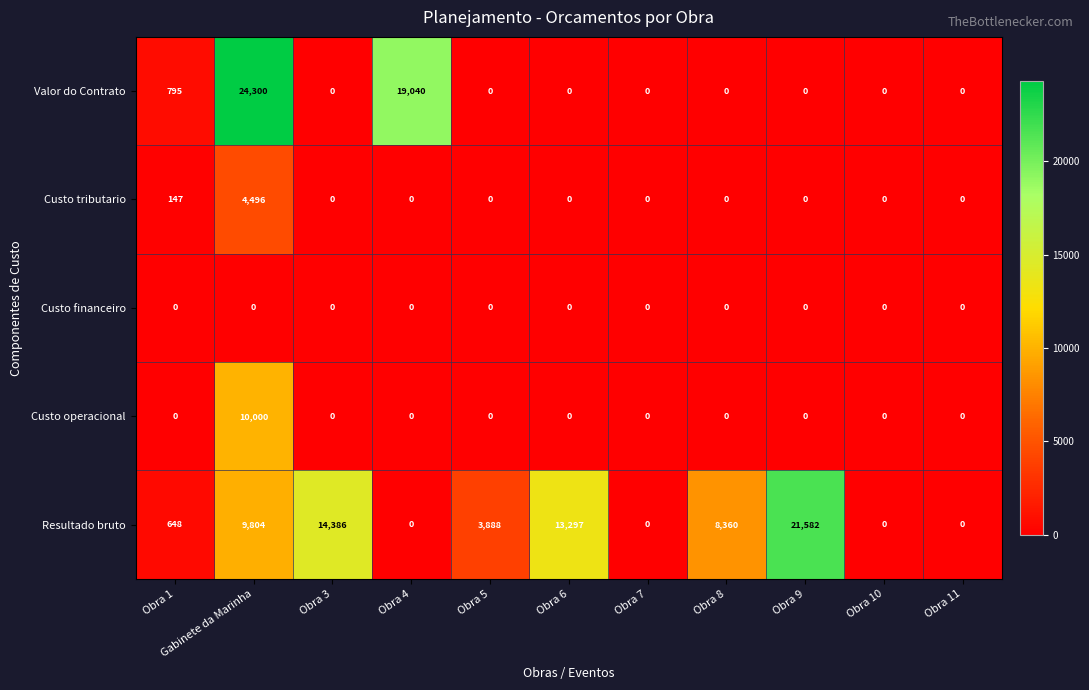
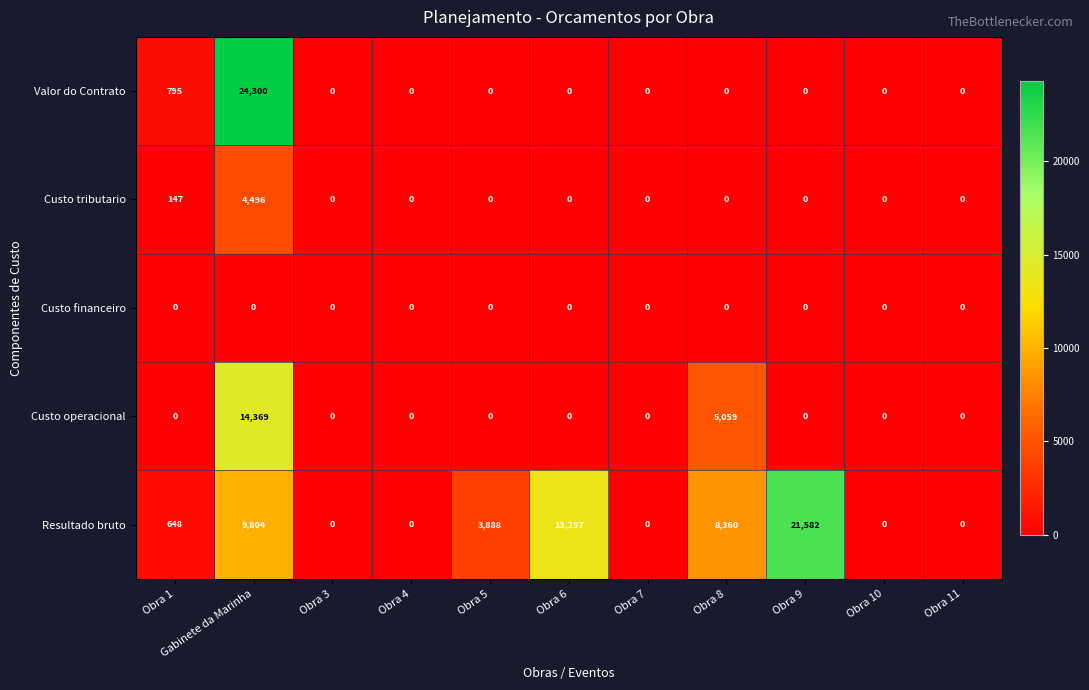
Valor do Contrato, Obra 4: 19,040 -> 0
Custo operacional, Gabinete da Marinha: 10,000 -> 14,369
Custo operacional, Obra 8: 0 -> 5,059
Resultado bruto, Obra 3: 14,386 -> 0
